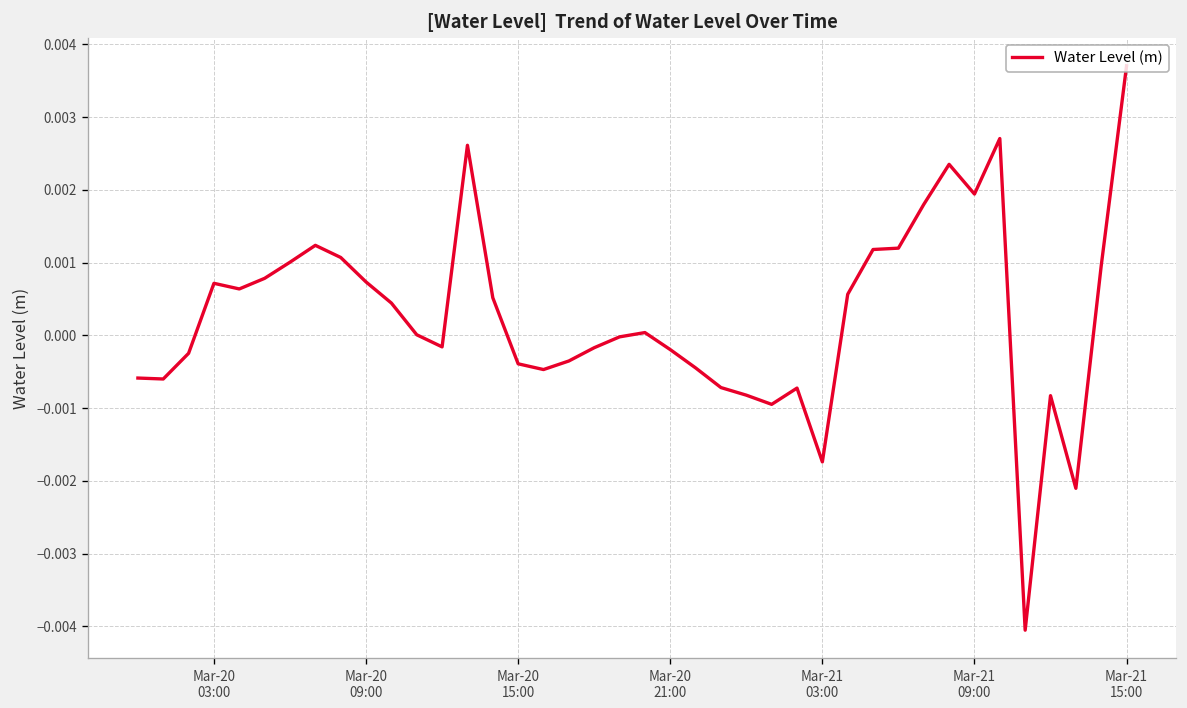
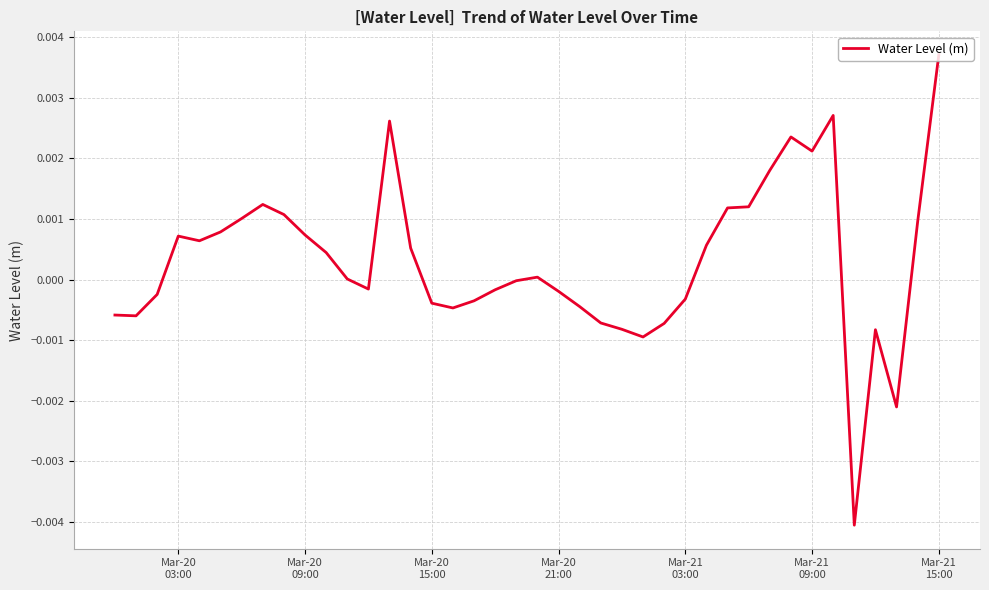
Mar-21 03:00: -0.0017 -> -0.0003
Mar-21 09:00: 0.0019 -> 0.0021
